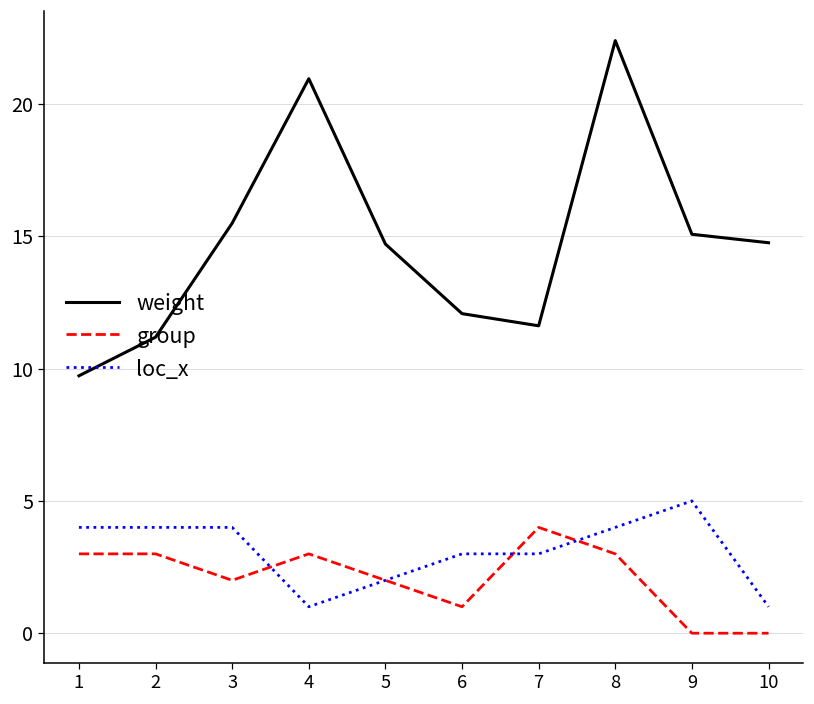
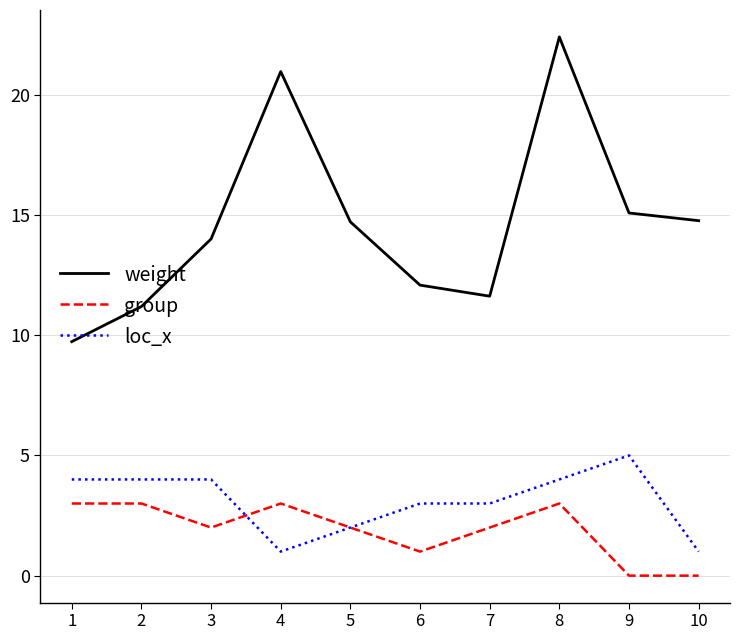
weight, 3: 15.5 -> 14.0
group, 7: 4 -> 2
